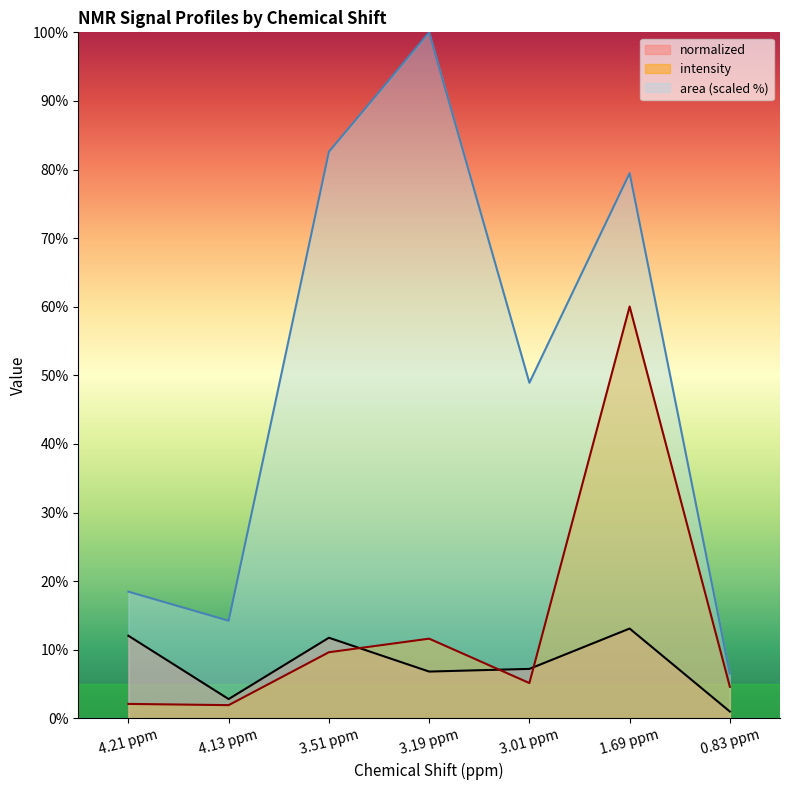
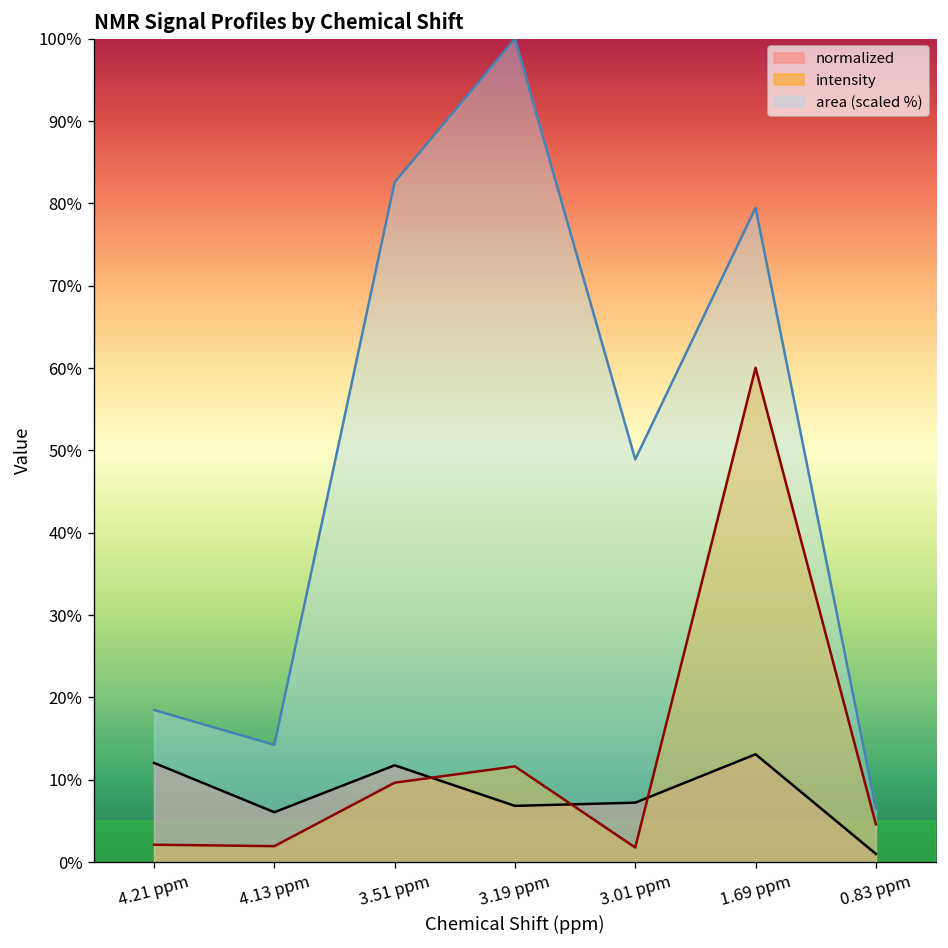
normalized, 4.13 ppm: 3% -> 6%
intensity, 3.01 ppm: 5% -> 2%
